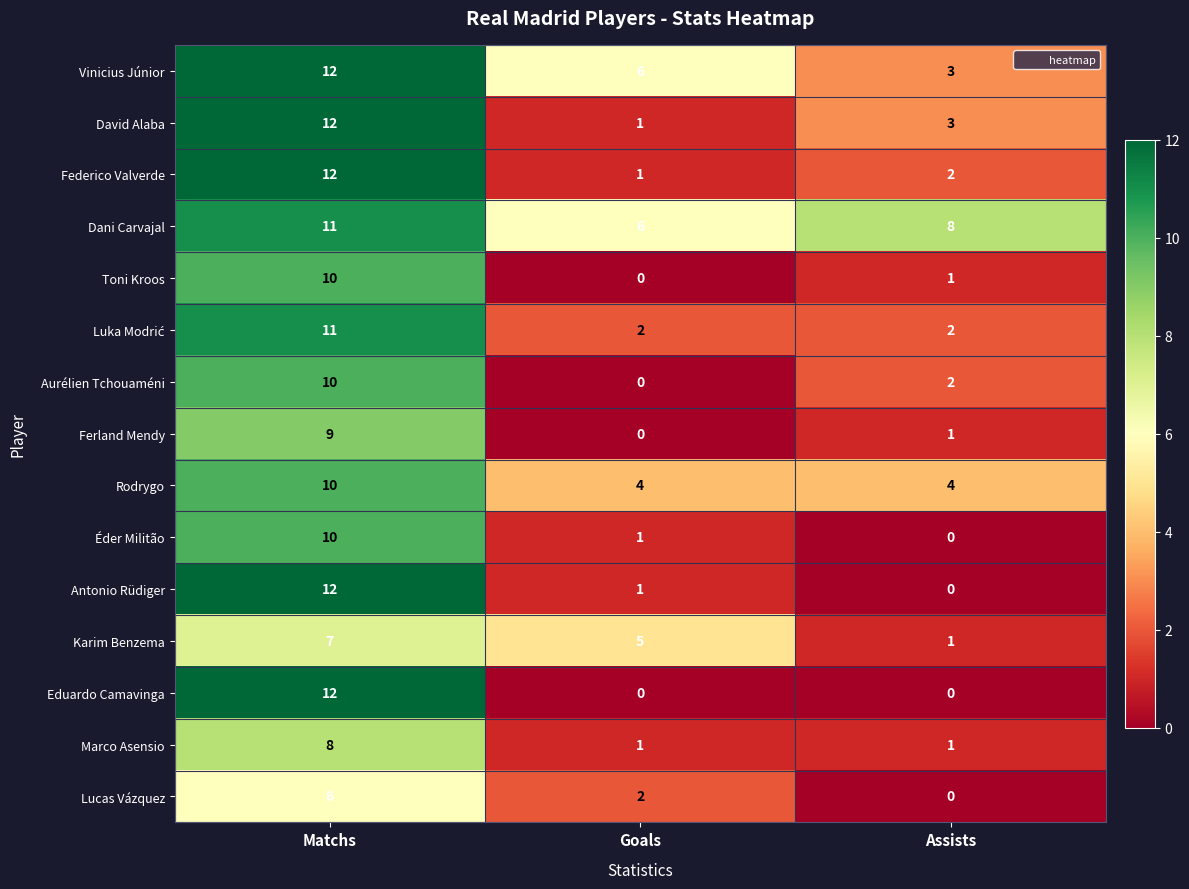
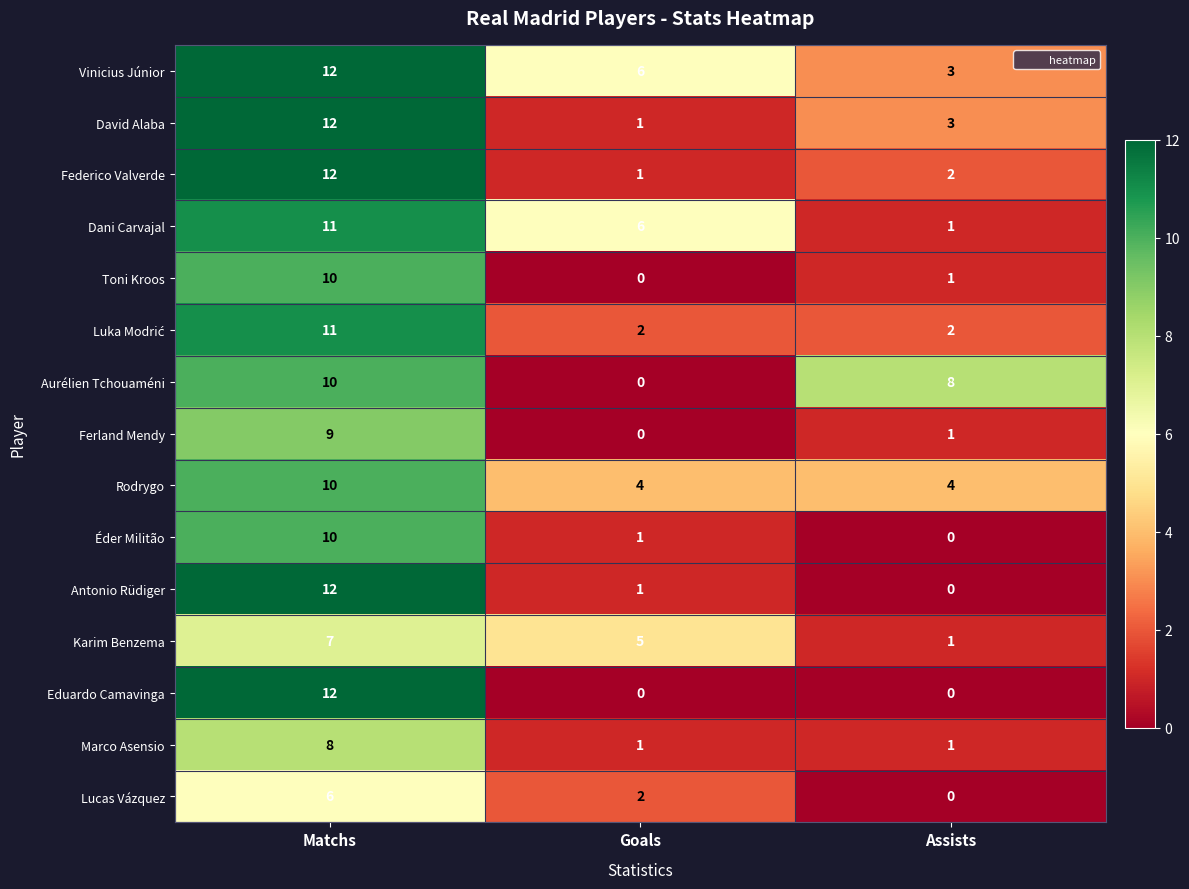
Dani Carvajal, Assists: 8 -> 1
Aurélien Tchouaméni, Assists: 2 -> 8
